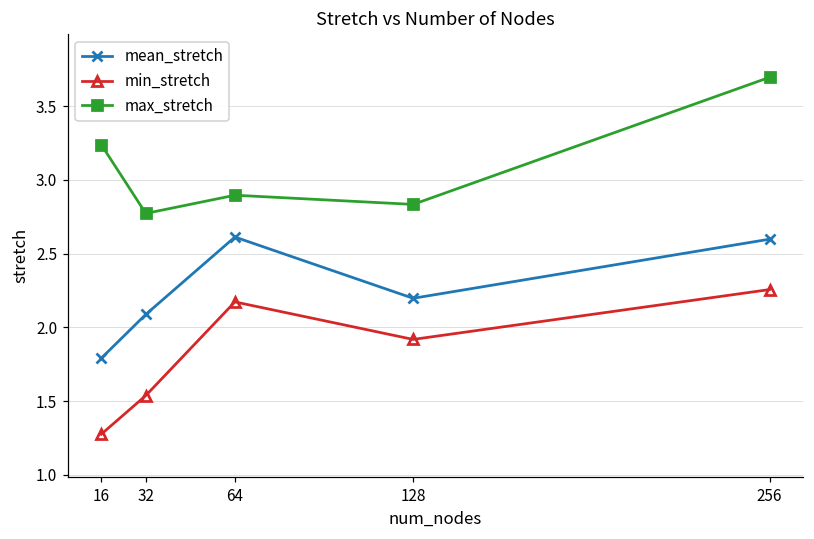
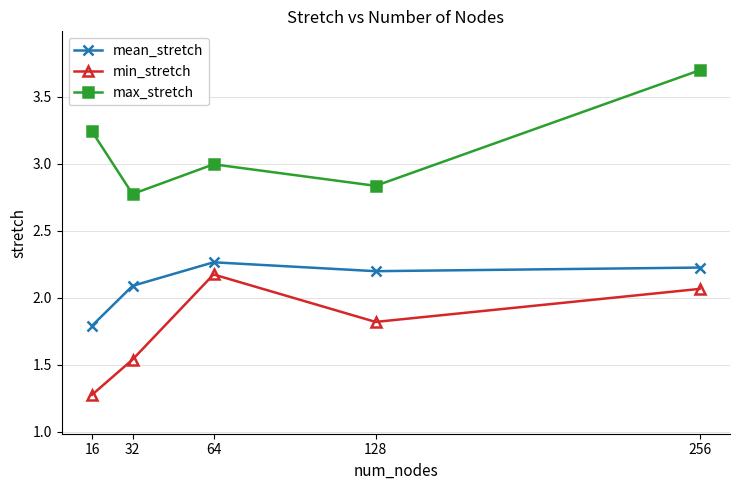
mean_stretch, 64: 2.61 -> 2.26
max_stretch, 64: 2.90 -> 2.99
min_stretch, 128: 1.92 -> 1.82
mean_stretch, 256: 2.60 -> 2.22
min_stretch, 256: 2.26 -> 2.07
